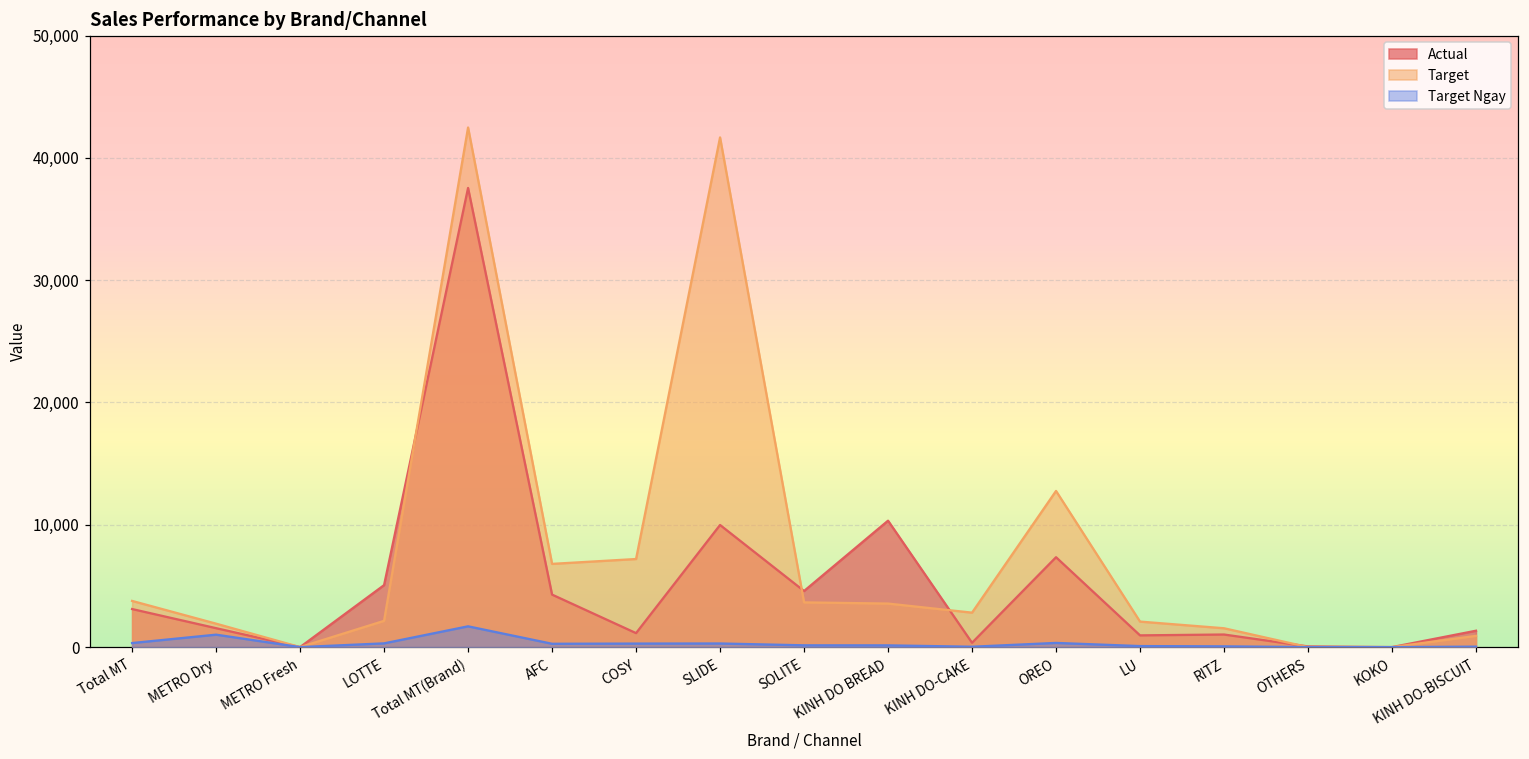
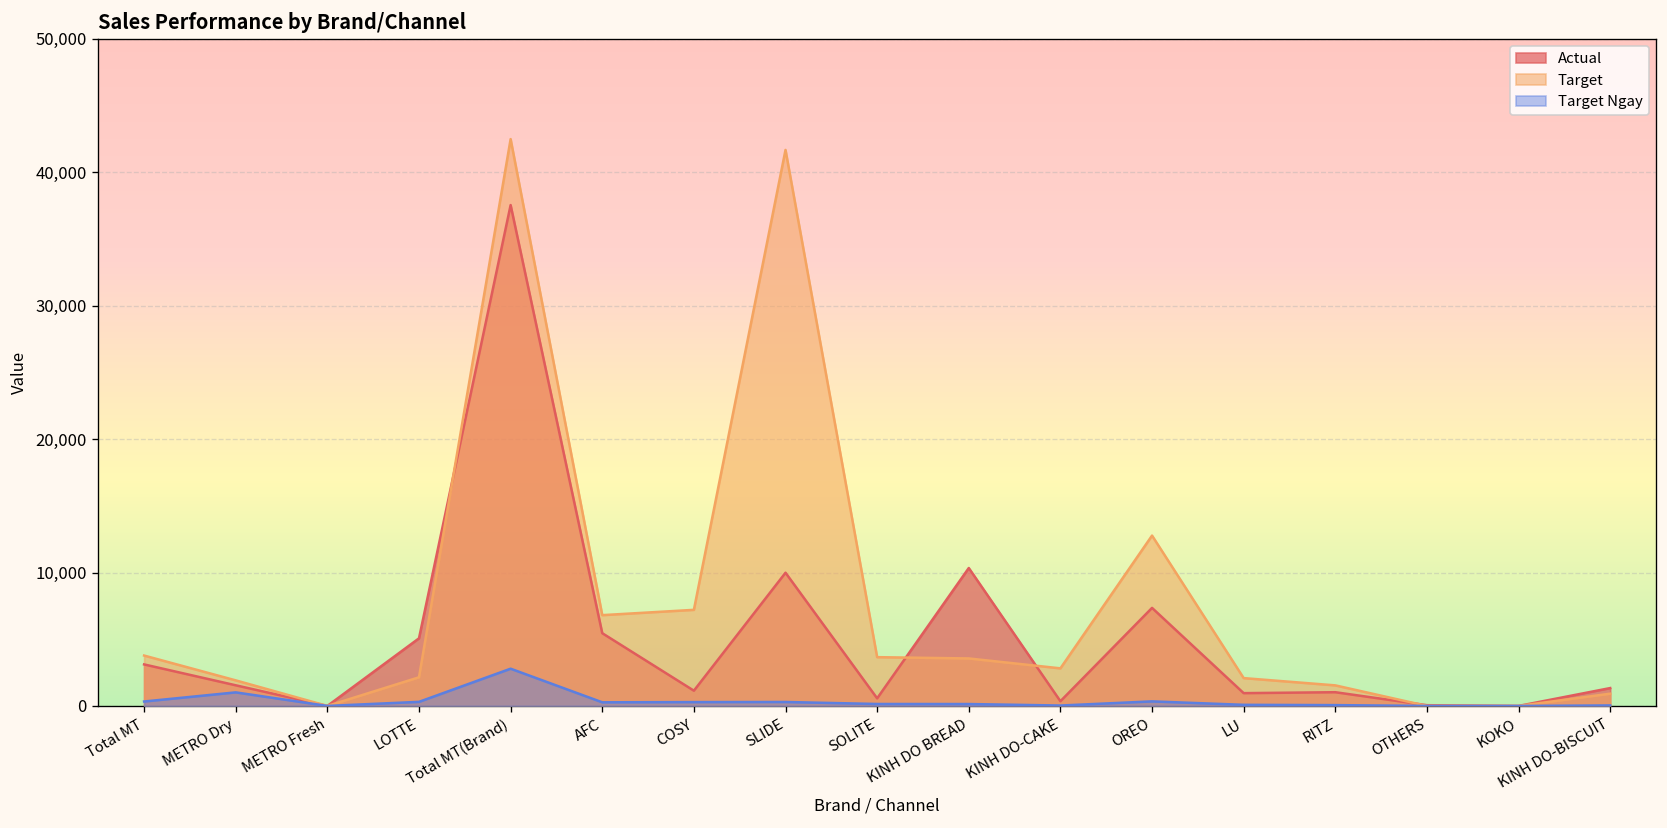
Target Ngay, Total MT(Brand): 1,700 -> 2,800
Actual, AFC: 4,300 -> 5,500
Actual, SOLITE: 4,600 -> 600
